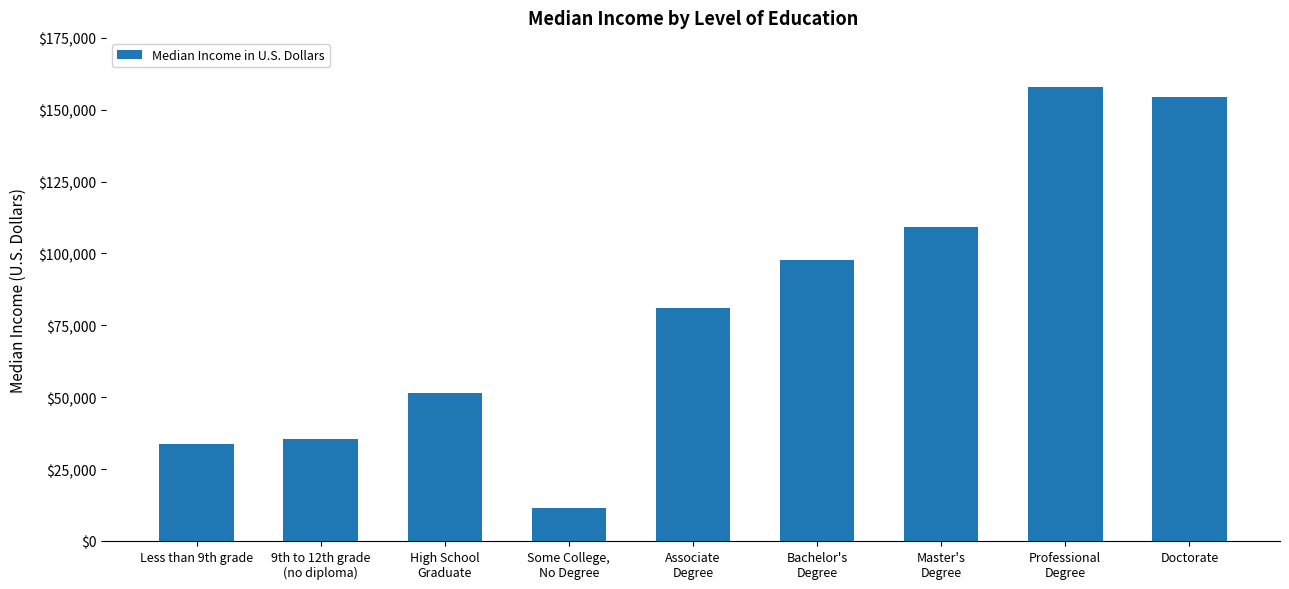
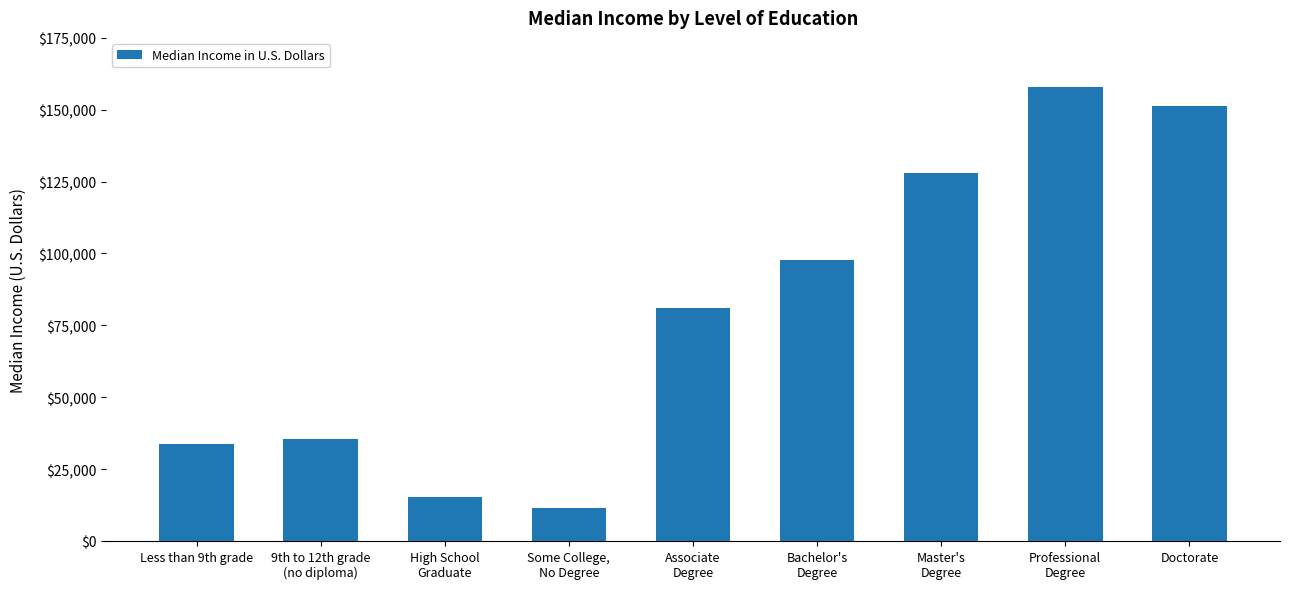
High School Graduate: $51,000 -> $15,000
Master's Degree: $109,000 -> $128,000
Doctorate: $155,000 -> $151,000
